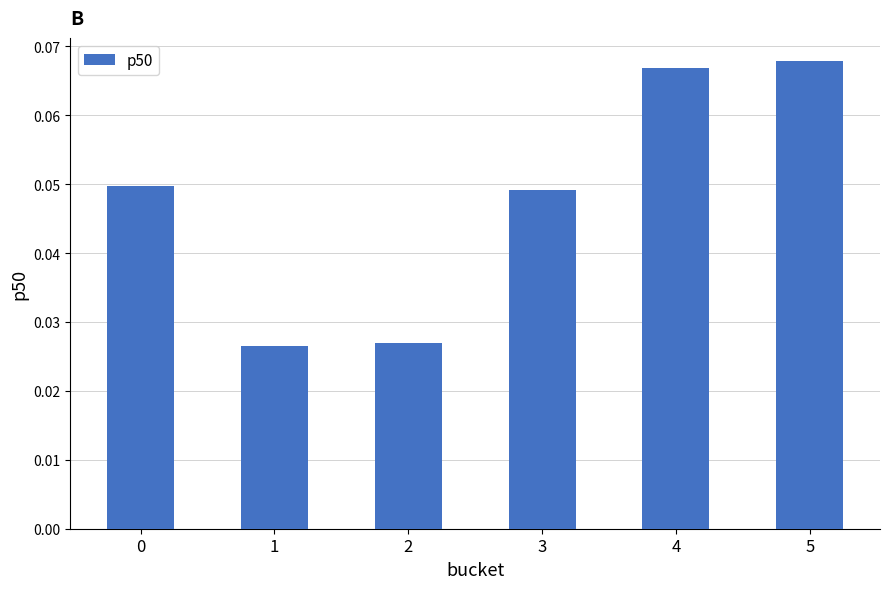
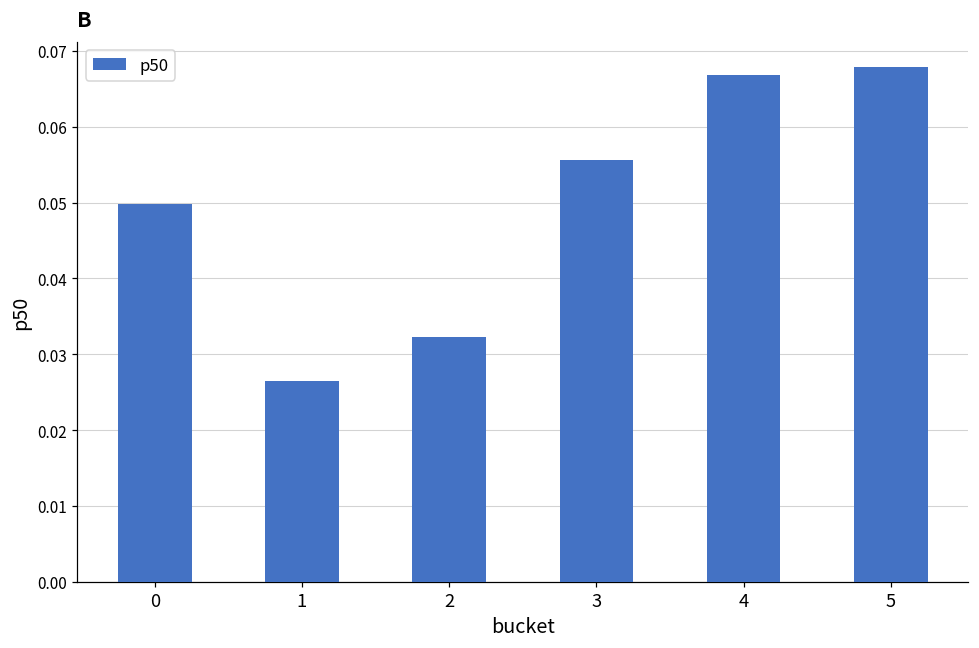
2: 0.027 -> 0.032
3: 0.049 -> 0.056
